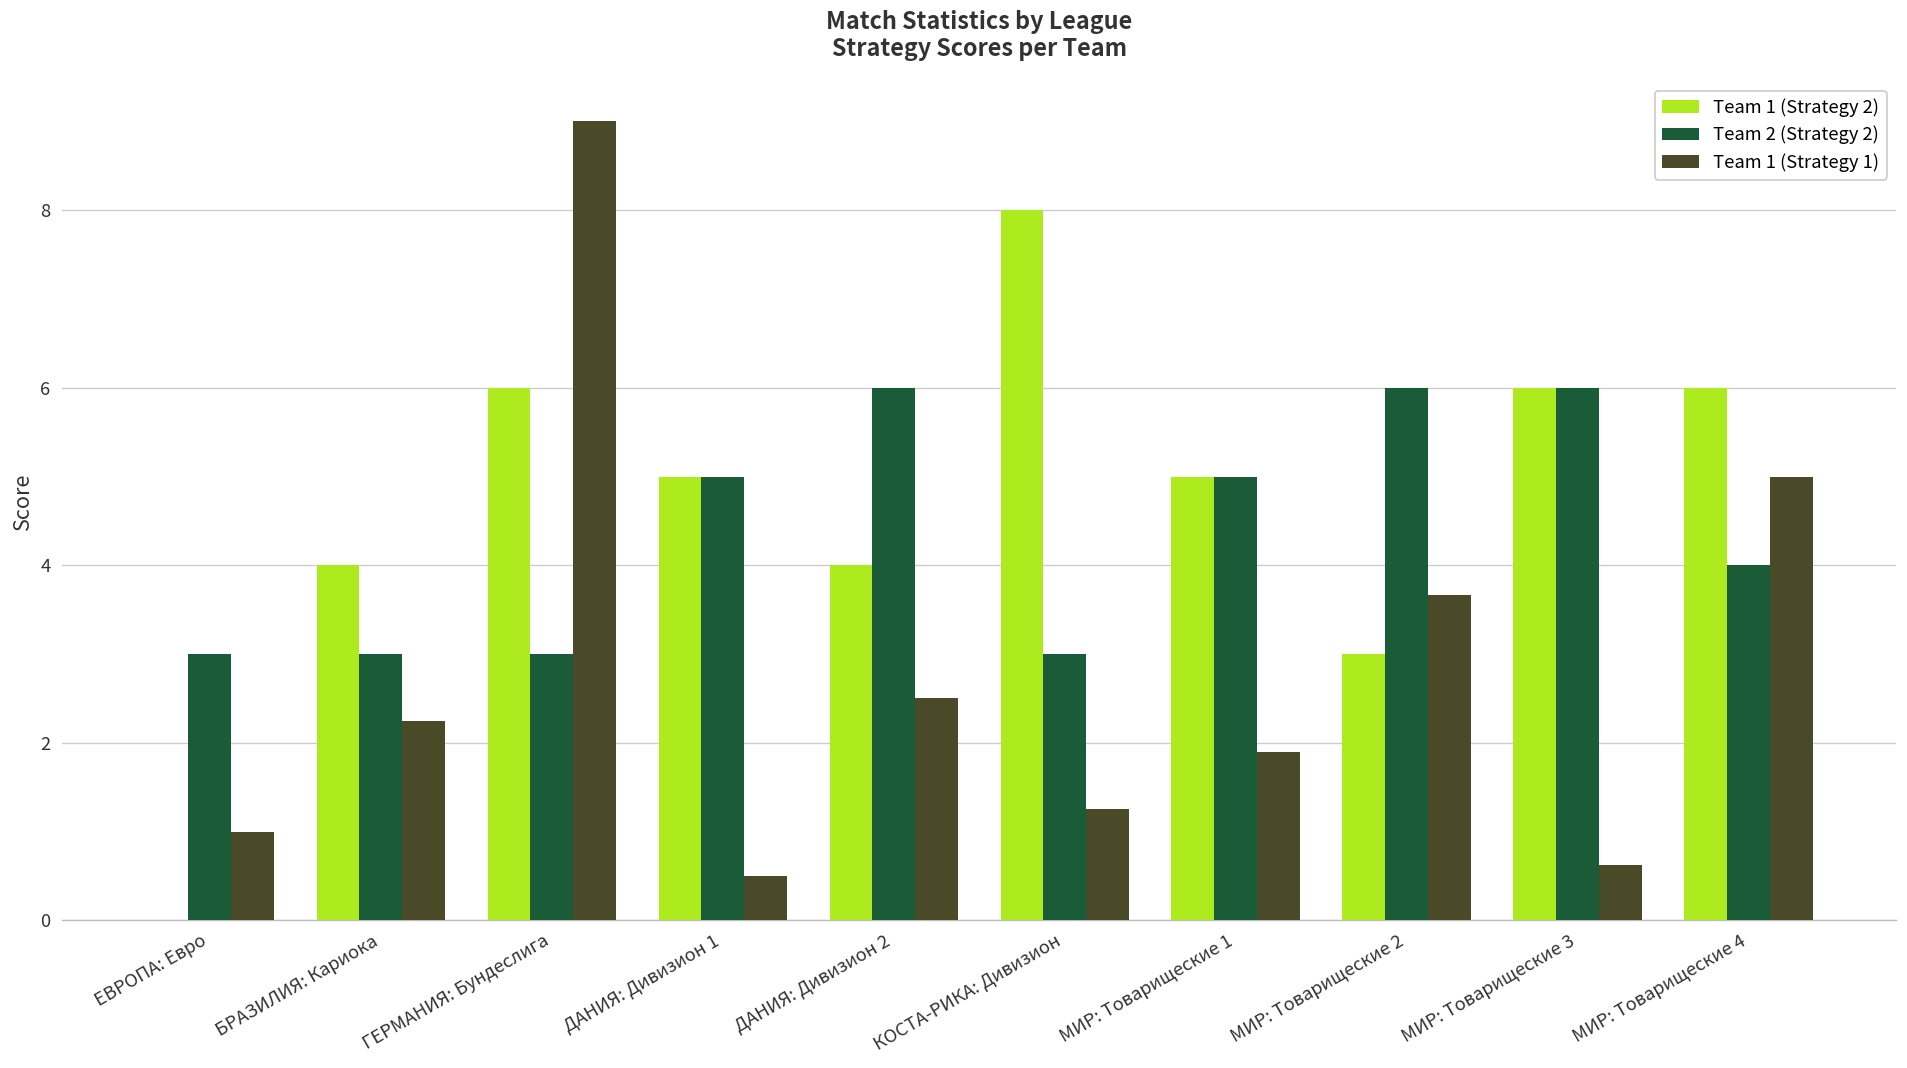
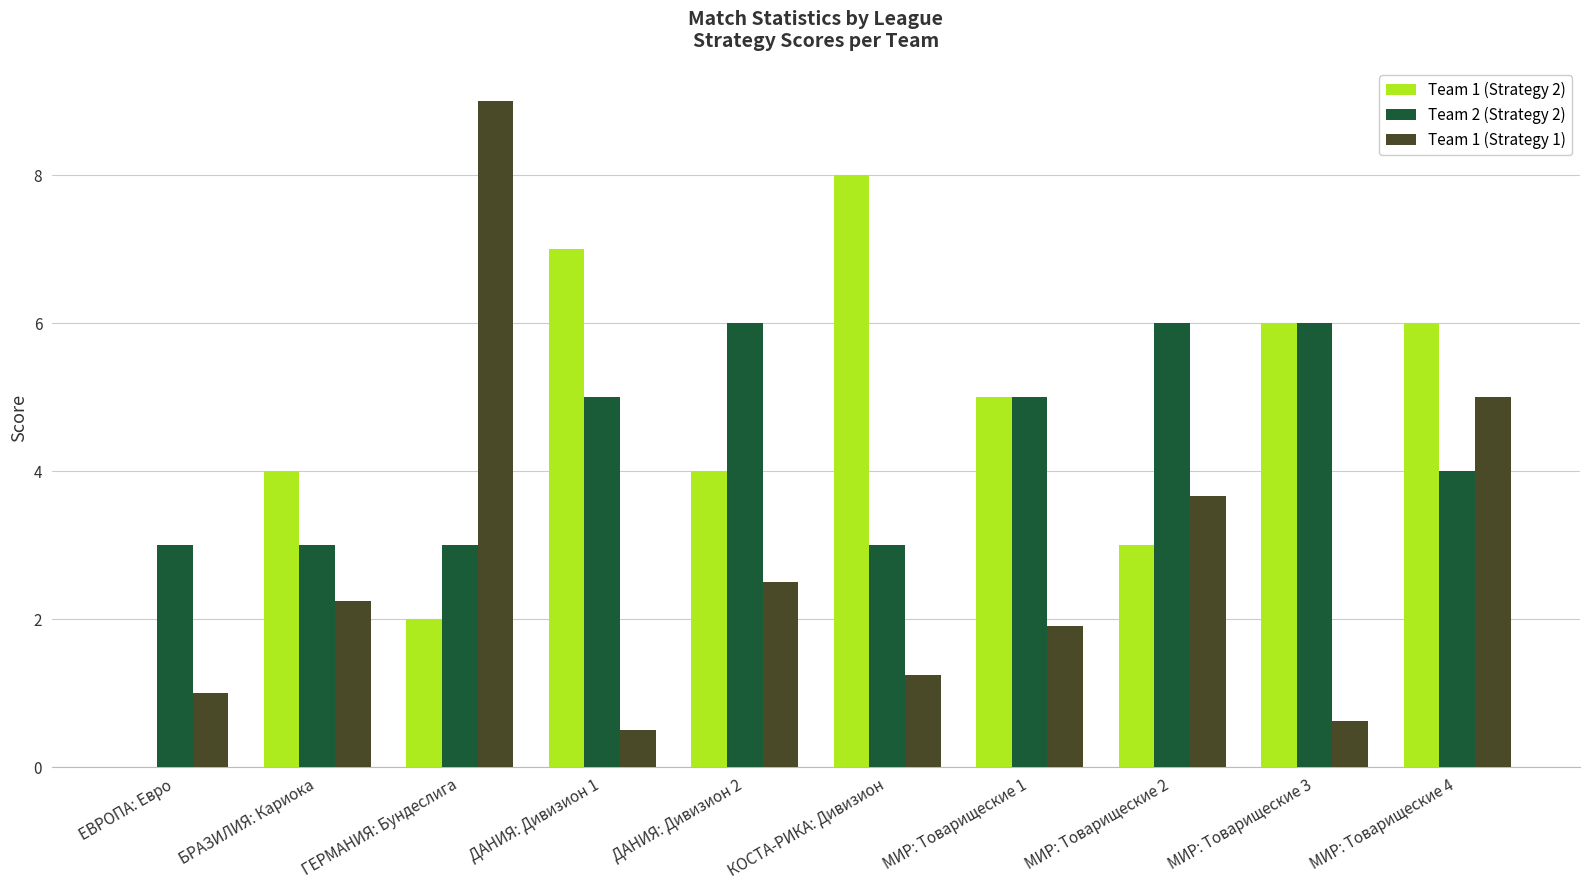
Team 1 (Strategy 2), ГЕРМАНИЯ: Бундеслига: 6 -> 2
Team 1 (Strategy 2), ДАНИЯ: Дивизион 1: 5 -> 7
